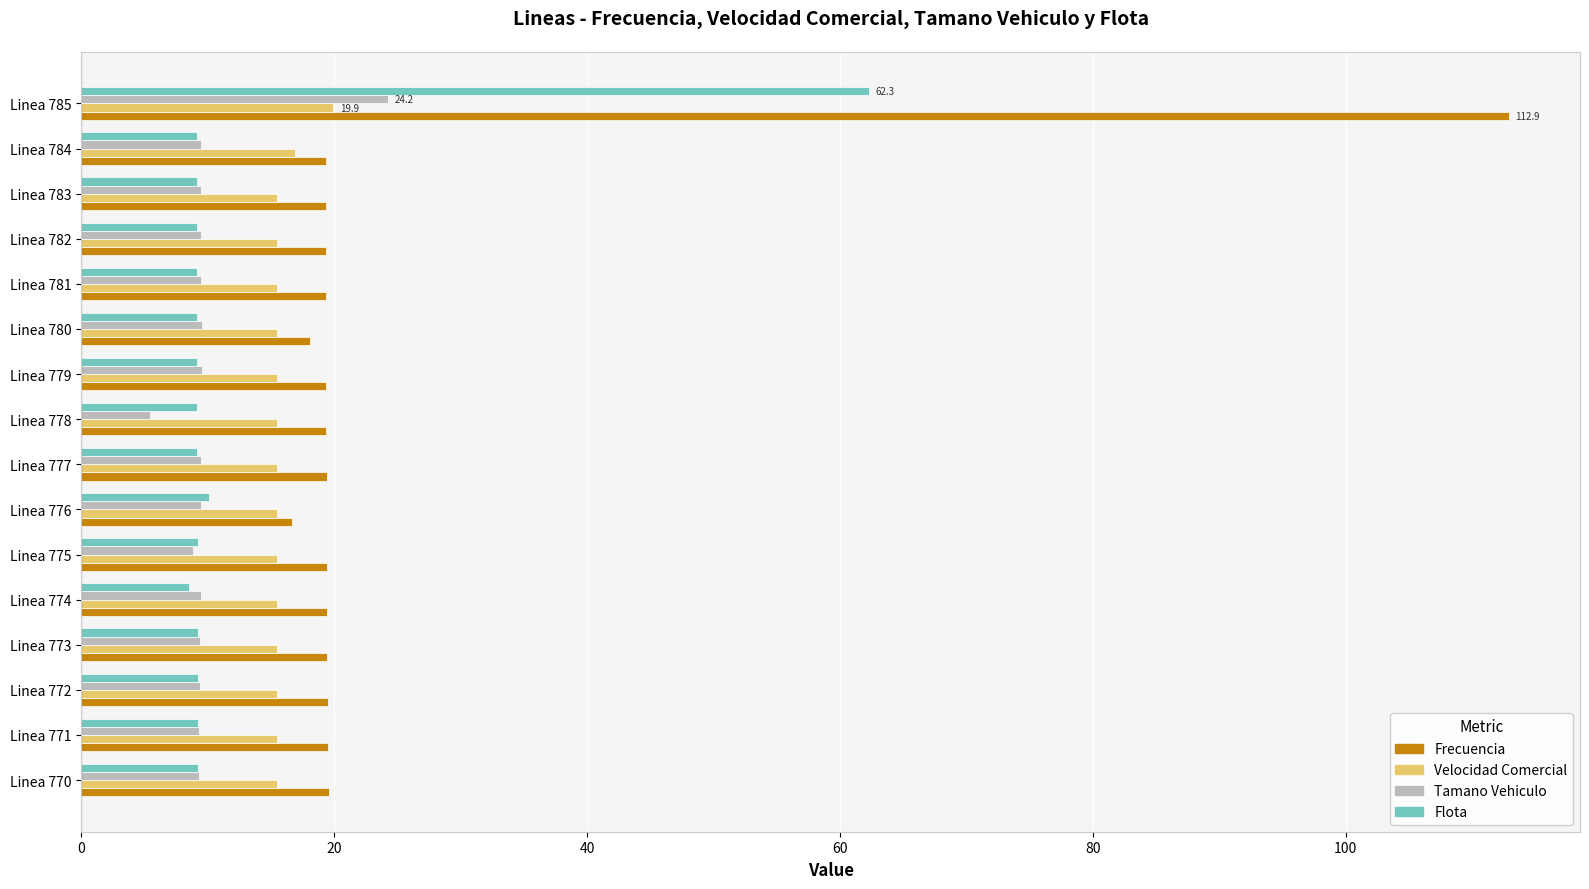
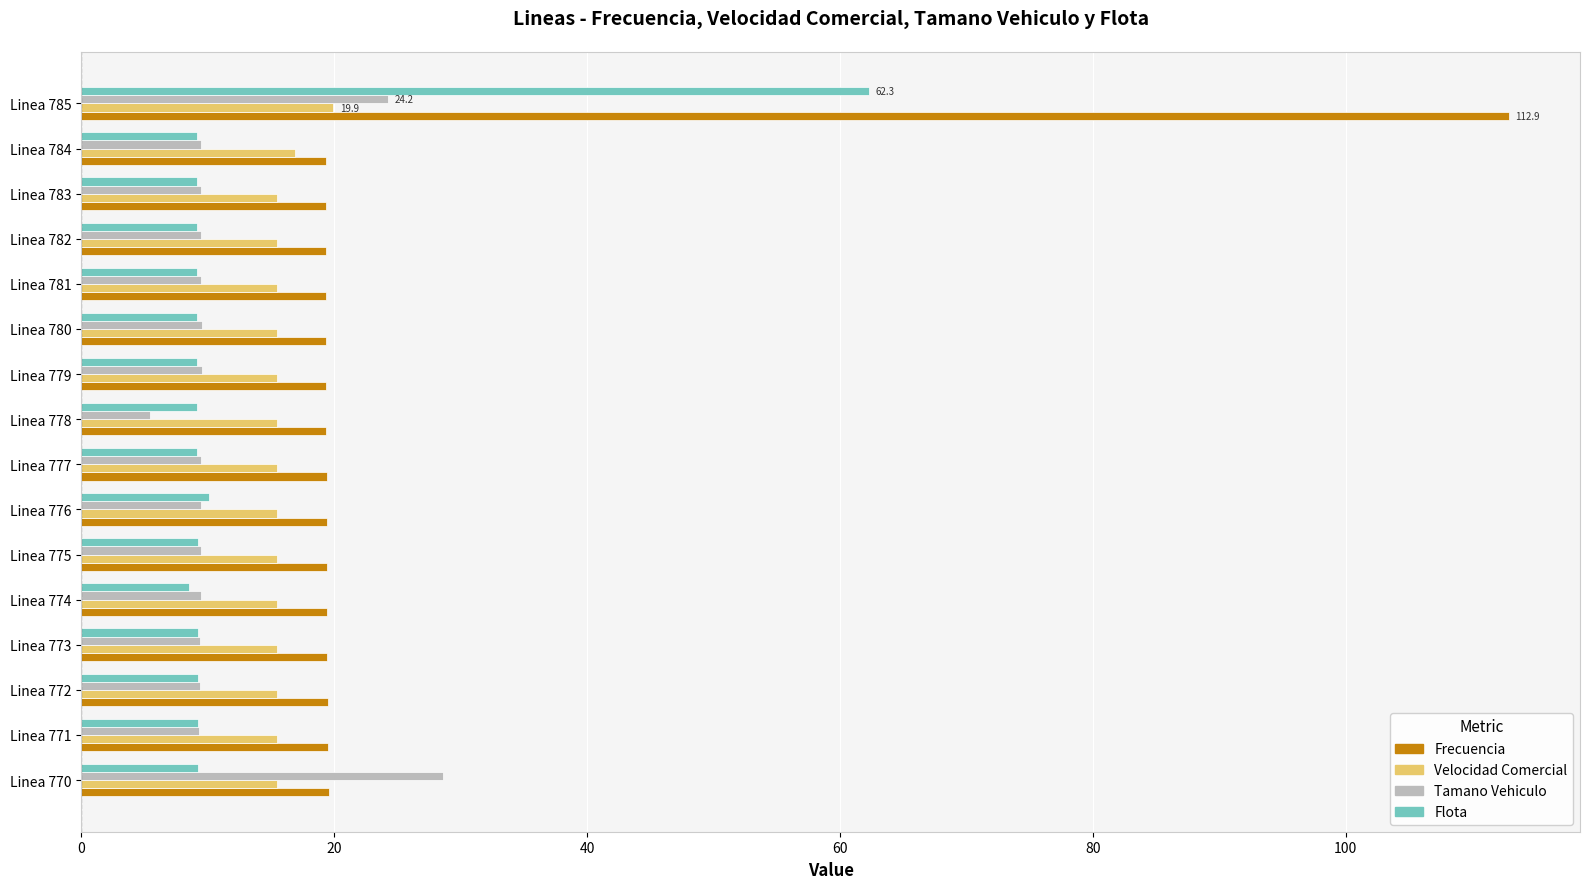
Frecuencia, Linea 780: 18.1 -> 19.3
Frecuencia, Linea 776: 16.7 -> 19.4
Tamano Vehiculo, Linea 775: 8.8 -> 9.5
Tamano Vehiculo, Linea 770: 9.3 -> 28.6
